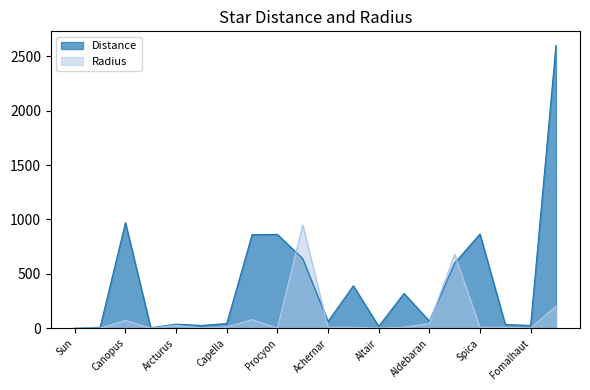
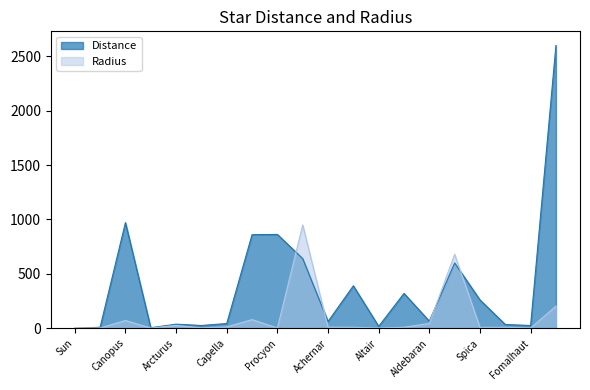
Distance, Spica: 870 -> 260
